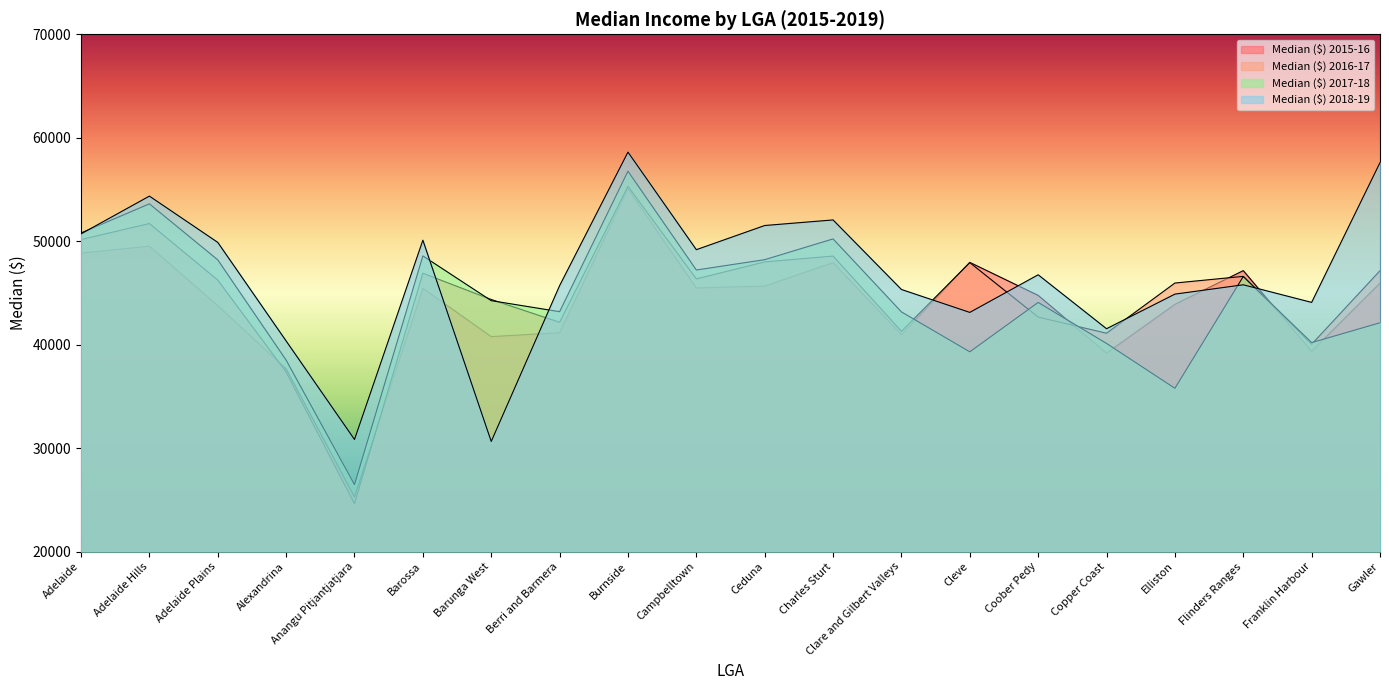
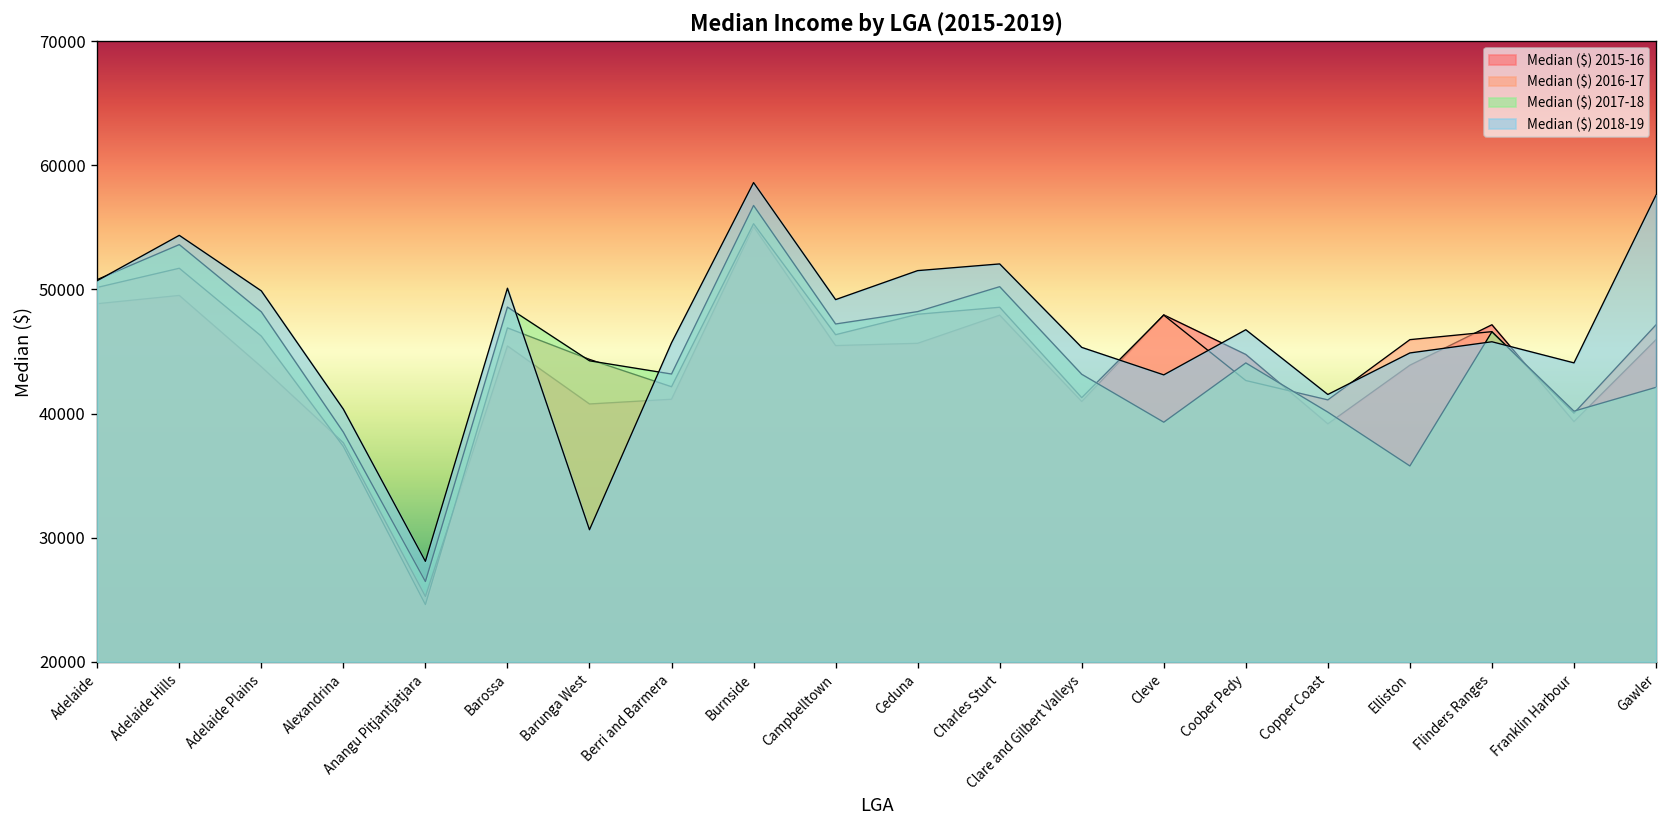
Median ($) 2018-19, Anangu Pitjantjatjara: 30800 -> 28100
